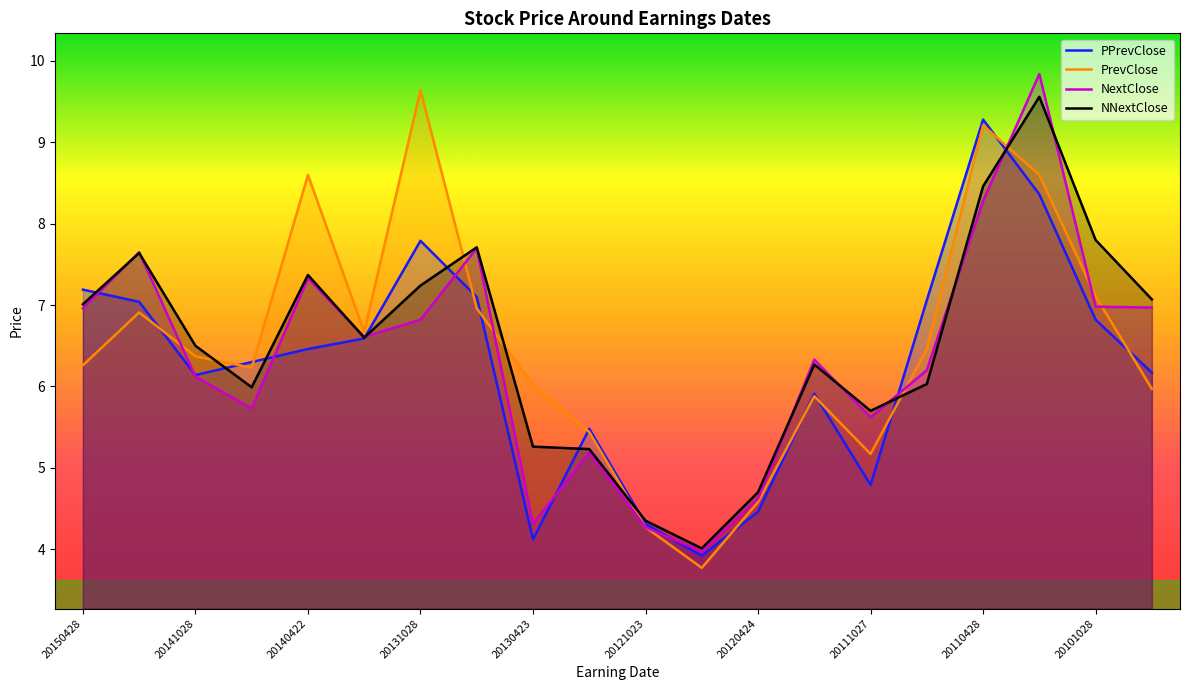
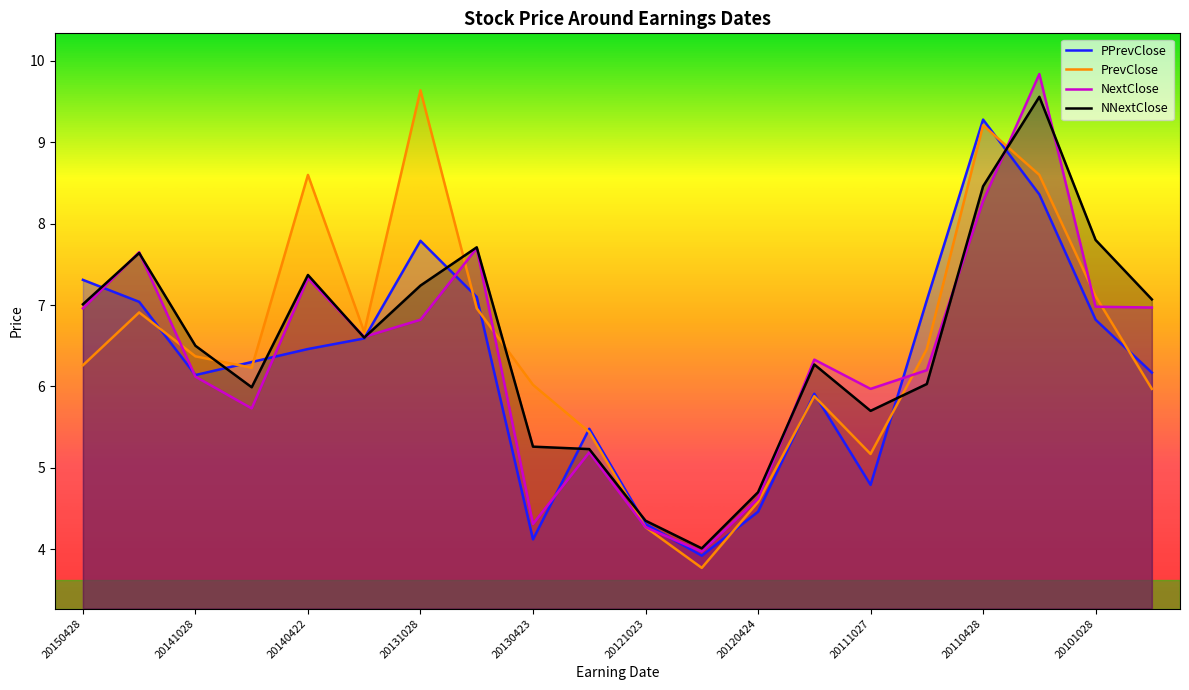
PPrevClose, 20150428: 7.2 -> 7.3
NextClose, 20111027: 5.6 -> 6.0
